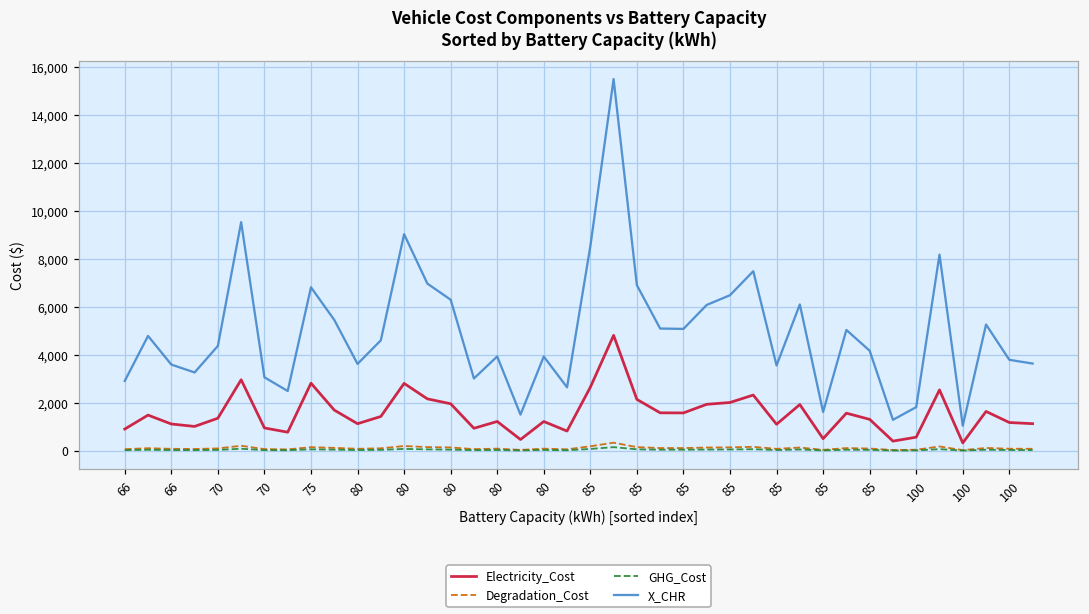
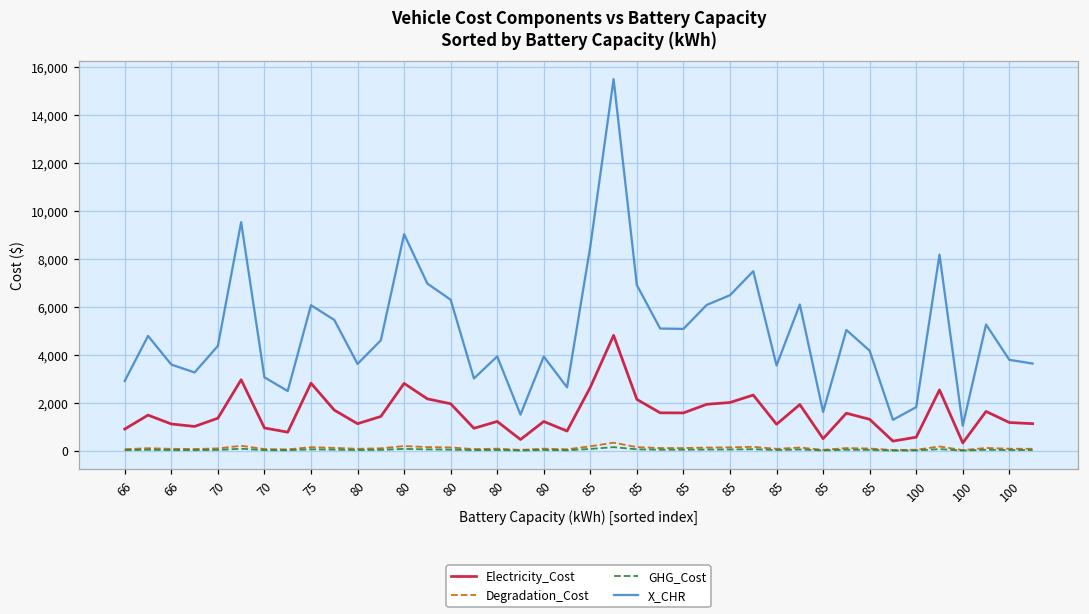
X_CHR, 75: 6,800 -> 6,100
